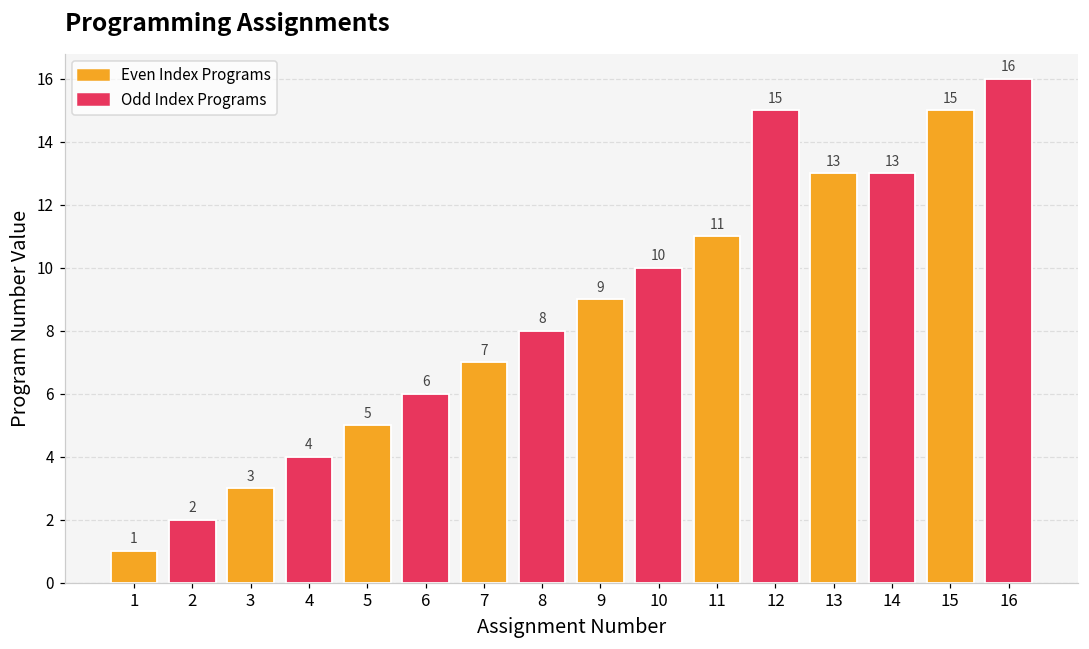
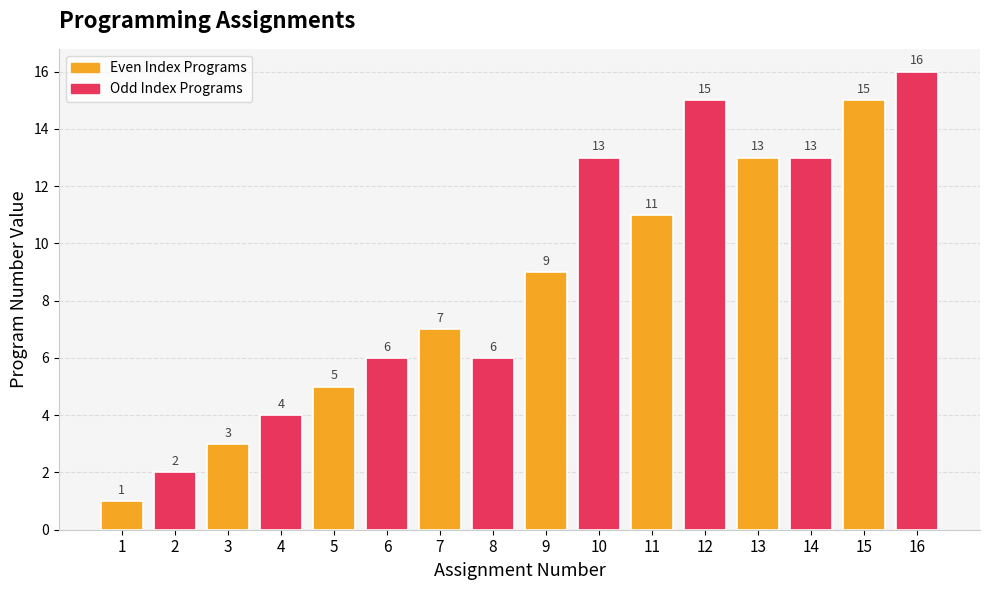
8: 8 -> 6
10: 10 -> 13
